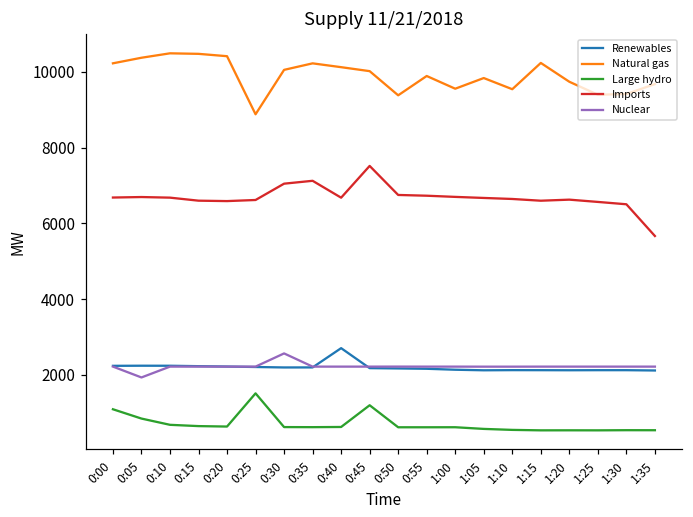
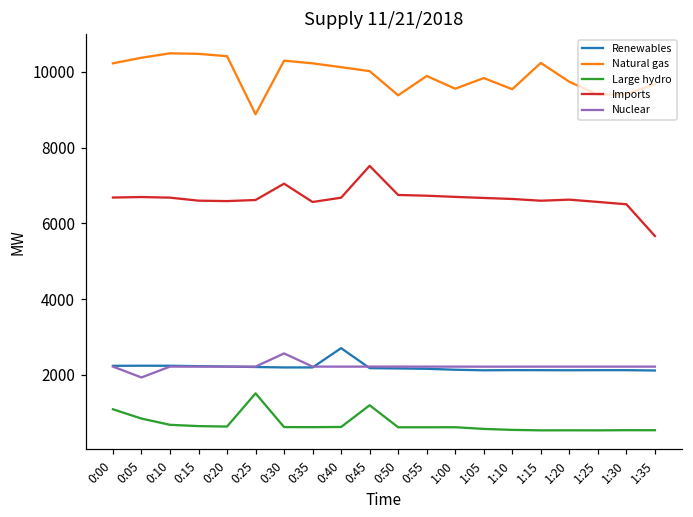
Natural gas, 0:30: 10100 -> 10300
Imports, 0:35: 7100 -> 6600
